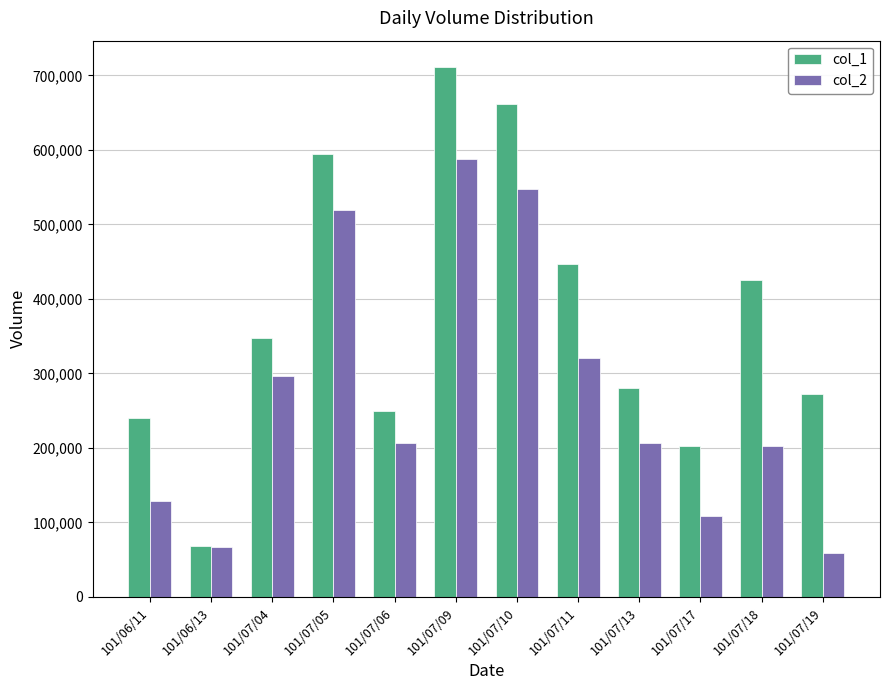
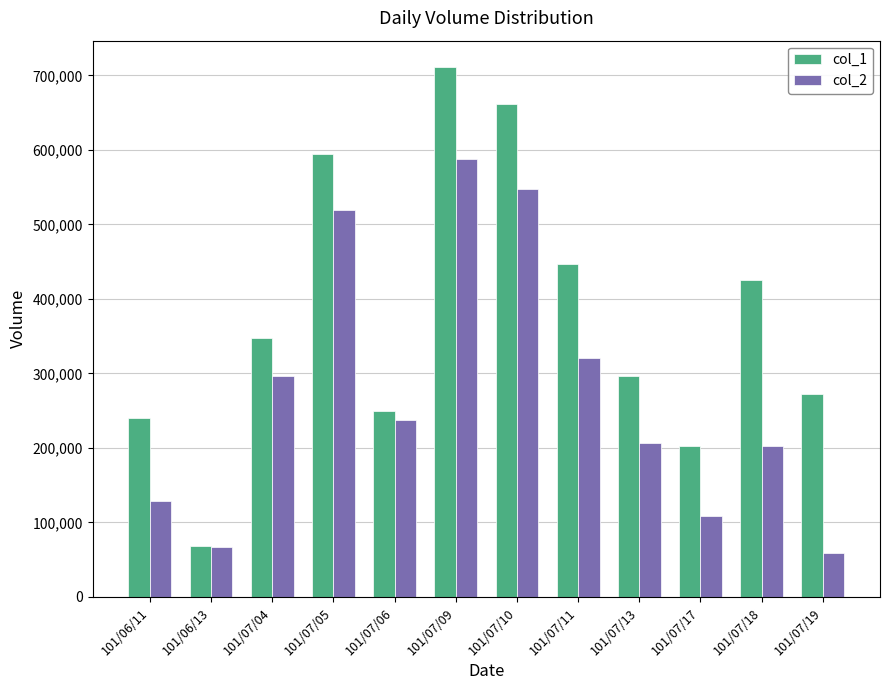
col_2, 101/07/06: 210,000 -> 240,000
col_1, 101/07/13: 280,000 -> 300,000
